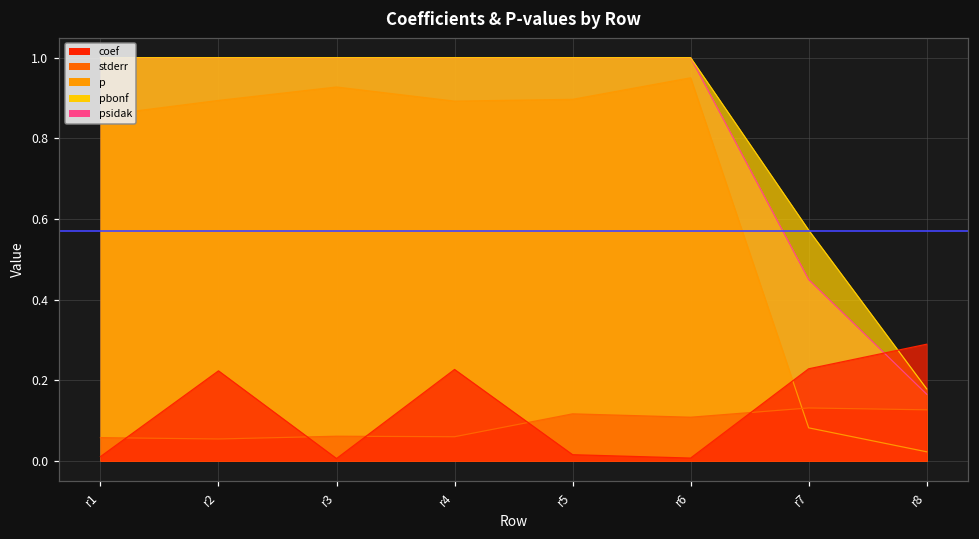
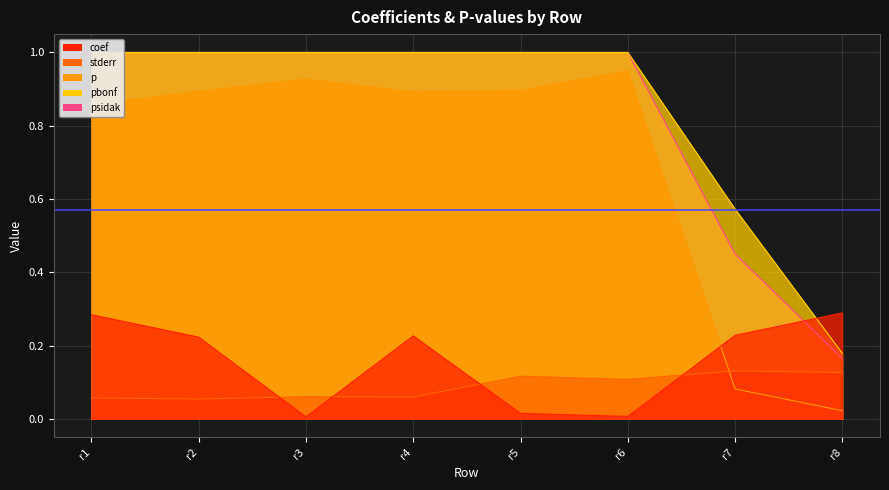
coef, r1: 0.01 -> 0.28
